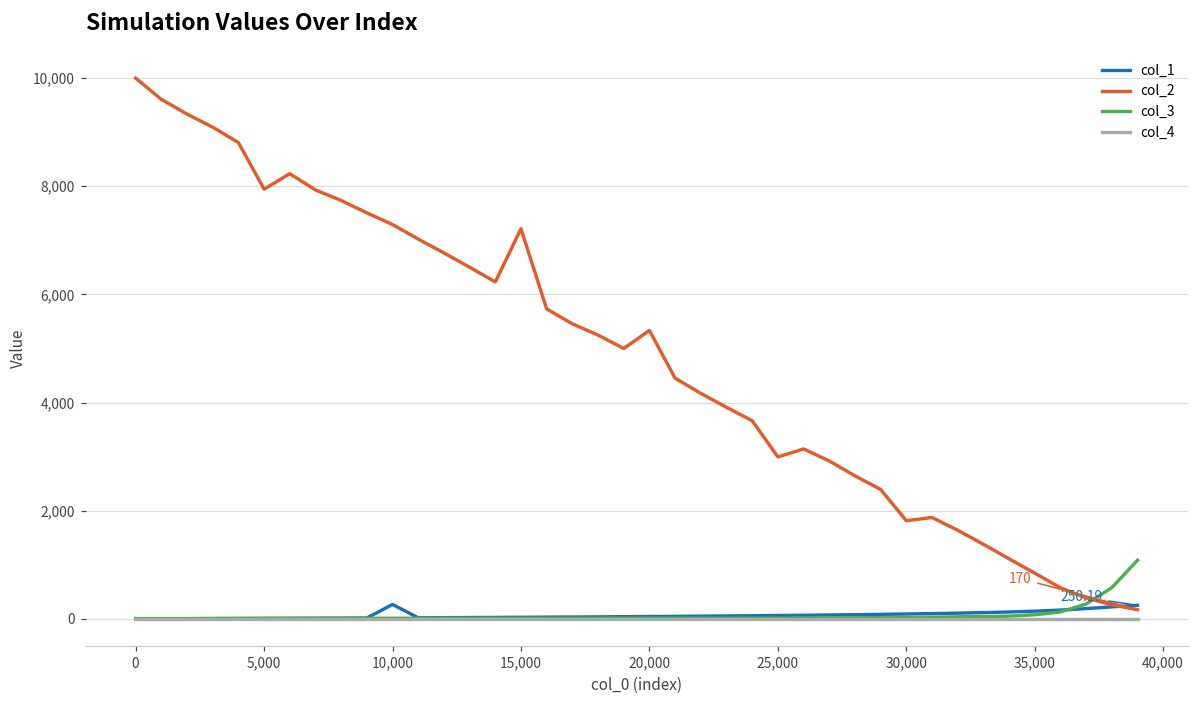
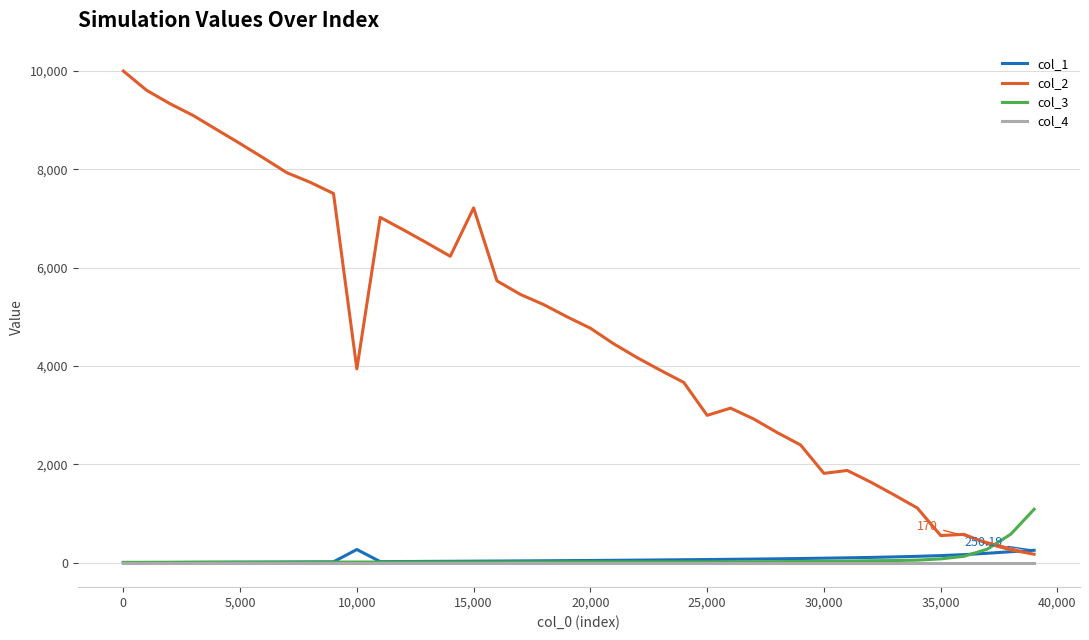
col_2, 5,000: 7,900 -> 8,500
col_2, 10,000: 7,300 -> 3,900
col_2, 20,000: 5,300 -> 4,800
col_2, 35,000: 800 -> 600
